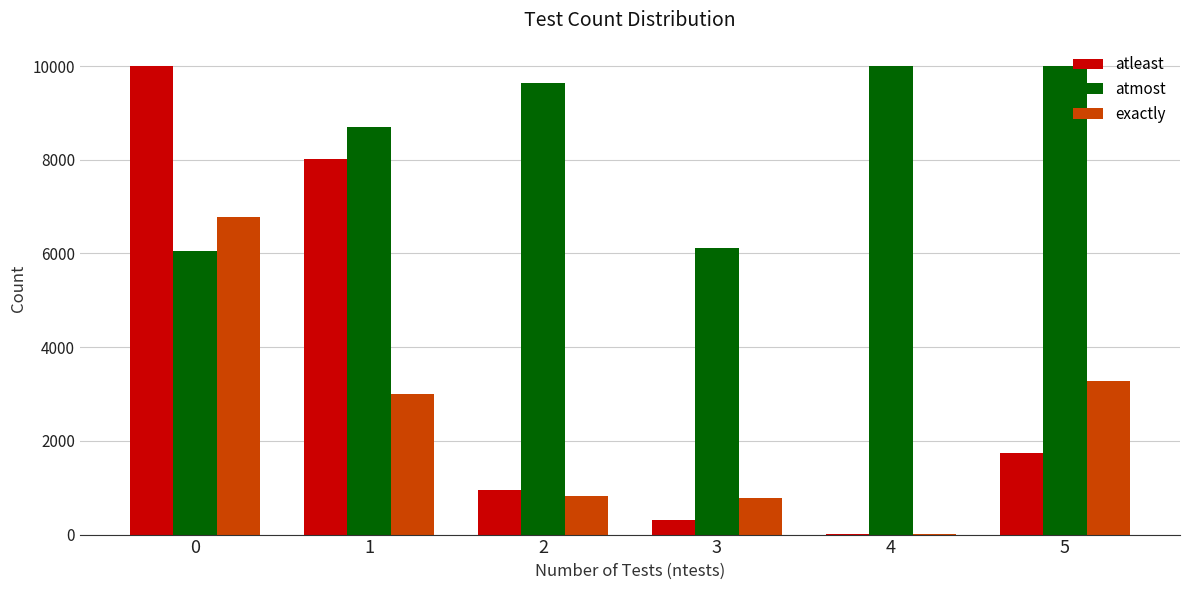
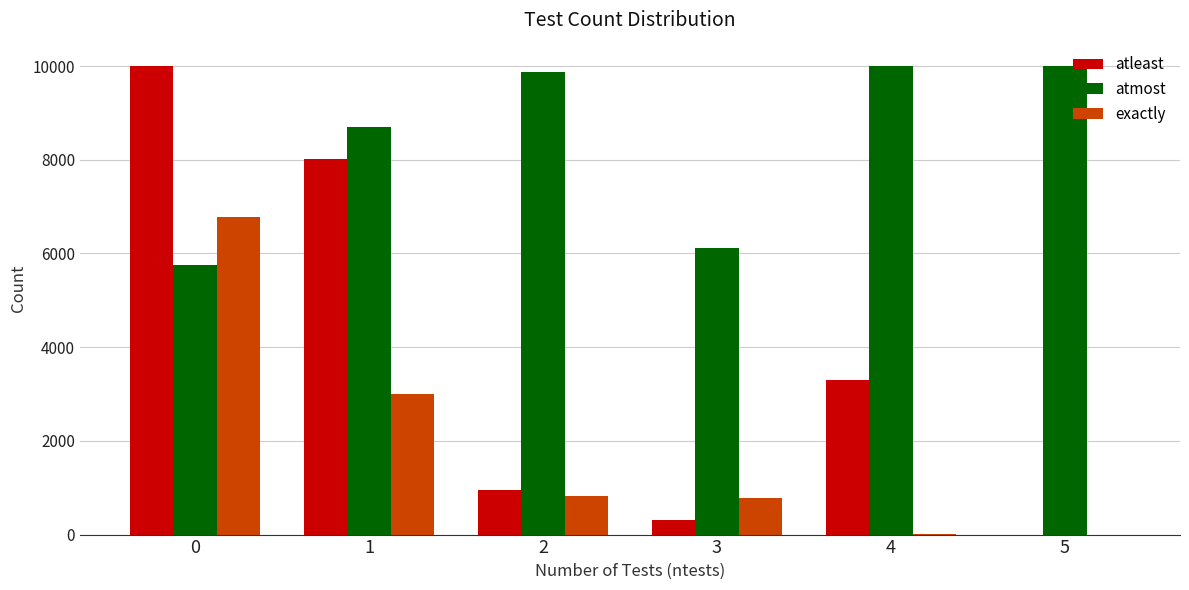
atmost, 0: 6000 -> 5800
atmost, 2: 9600 -> 9900
atleast, 4: 0 -> 3300
atleast, 5: 1700 -> 0
exactly, 5: 3300 -> 0
